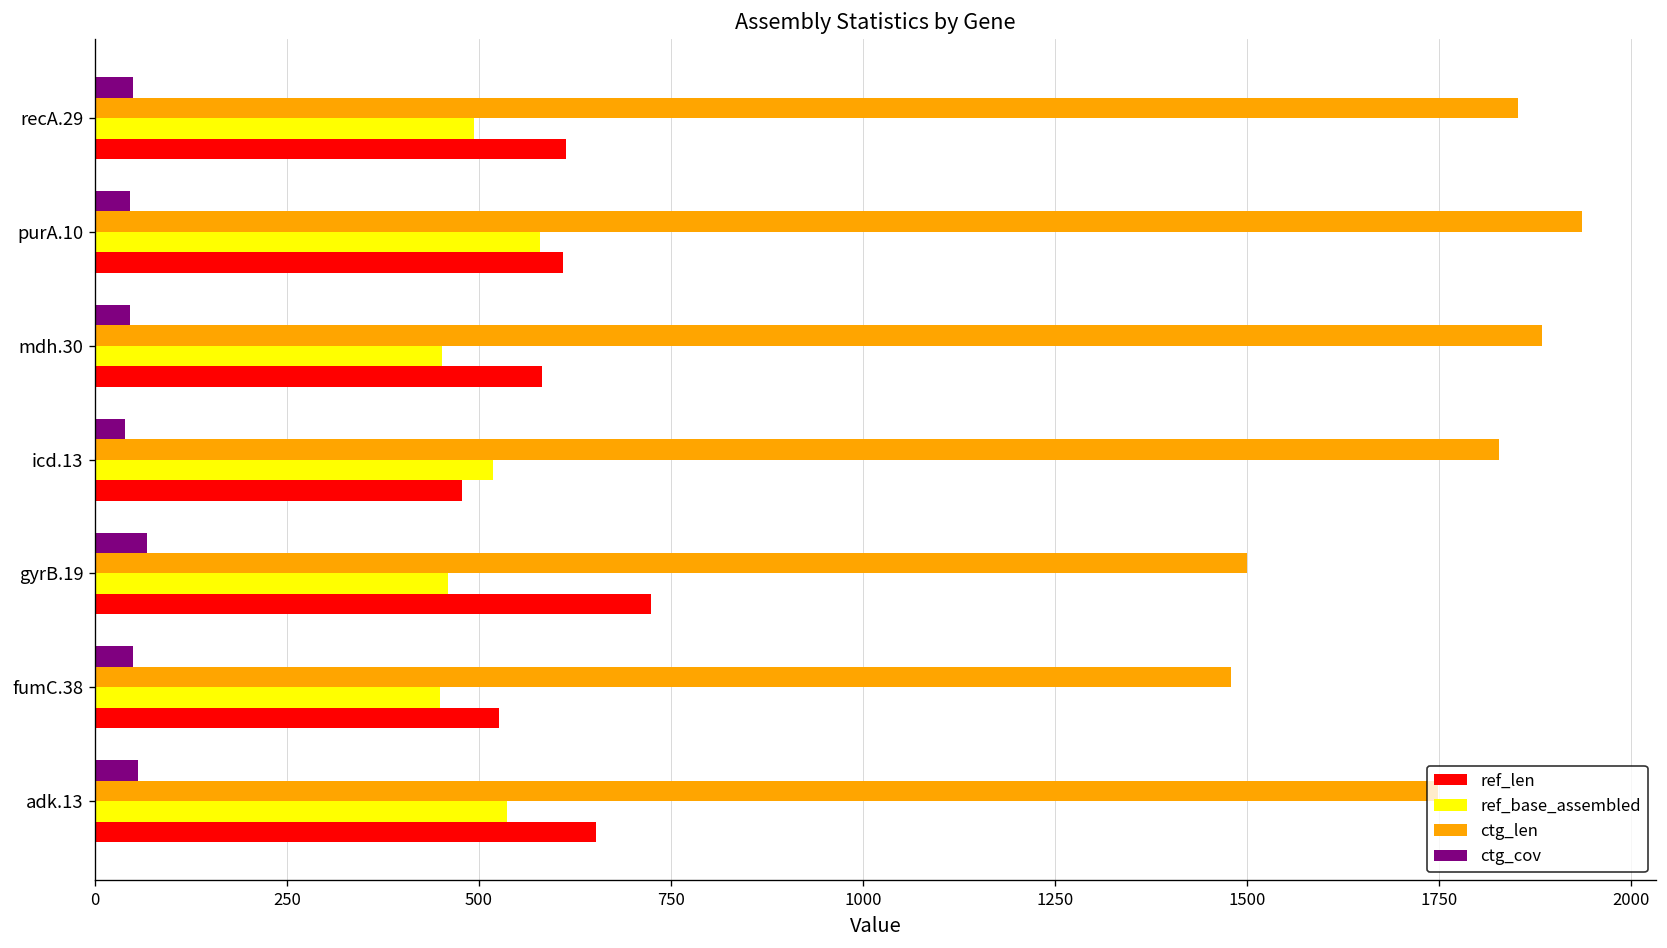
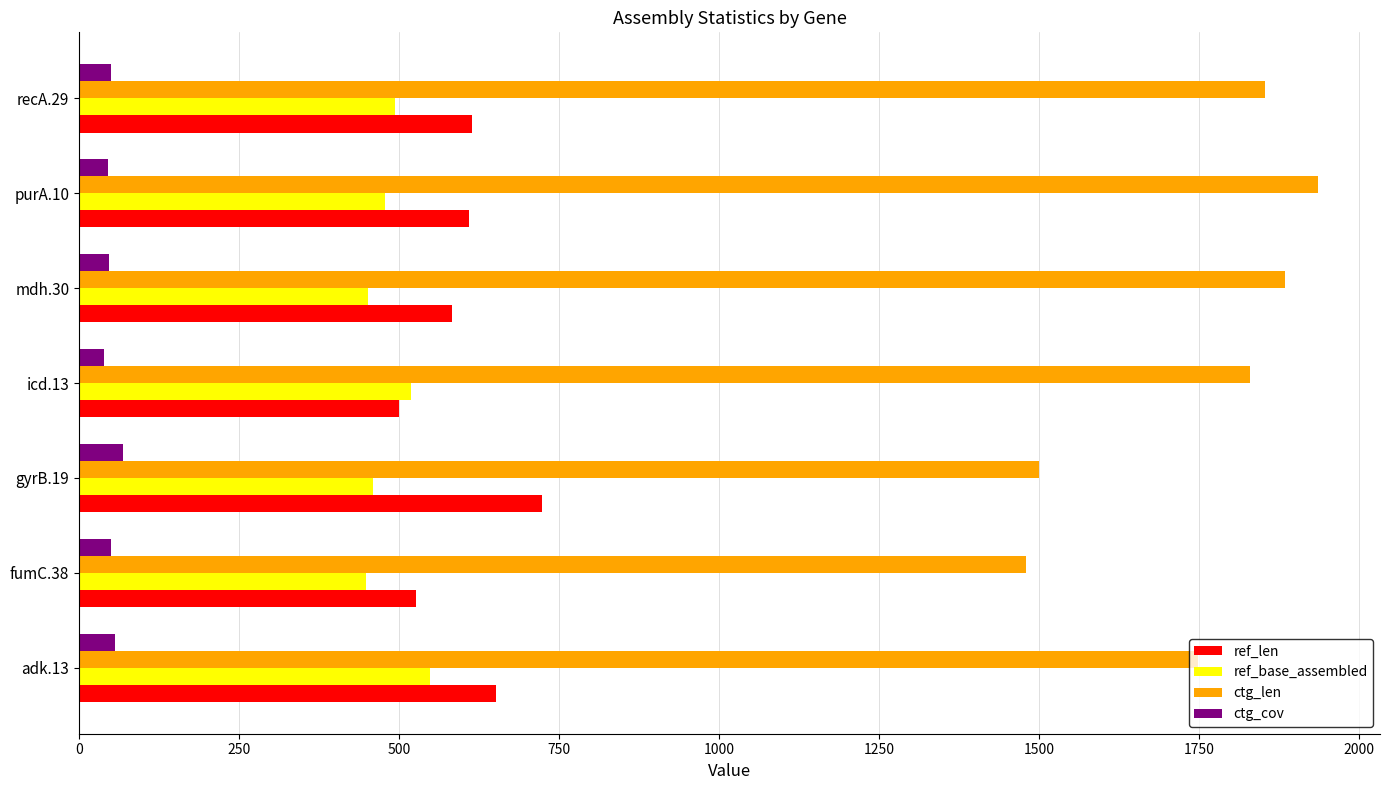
ref_base_assembled, purA.10: 580 -> 480
ref_len, icd.13: 480 -> 500
ref_base_assembled, adk.13: 540 -> 550
